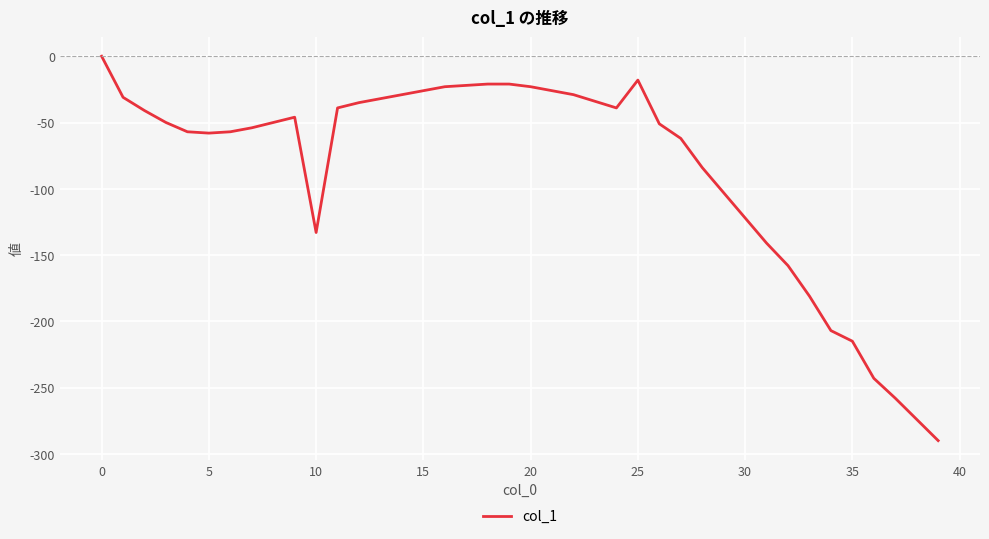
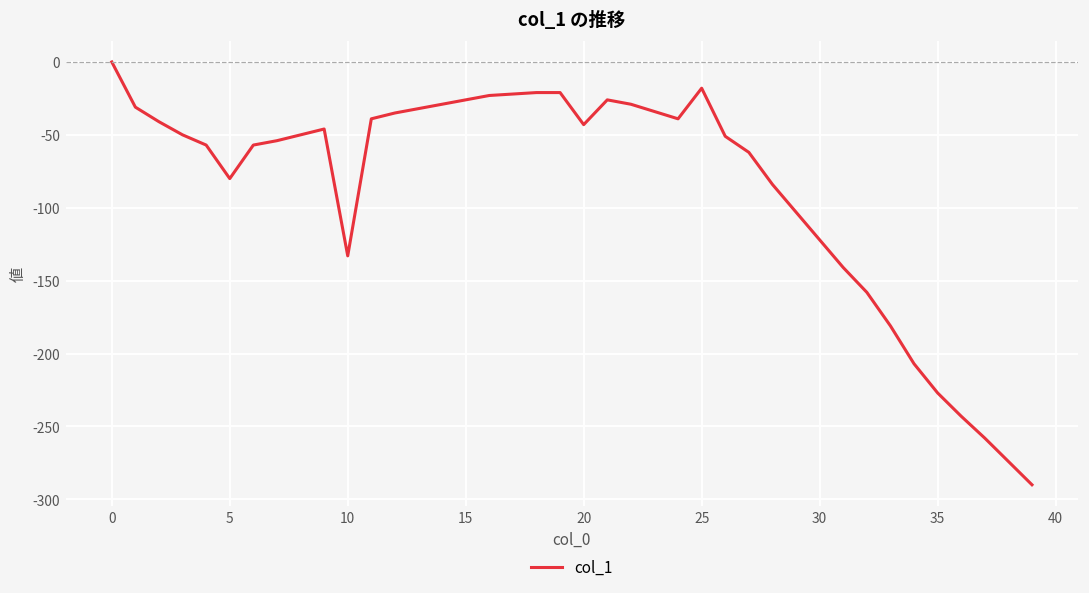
5: -58 -> -80
20: -23 -> -43
35: -215 -> -227
